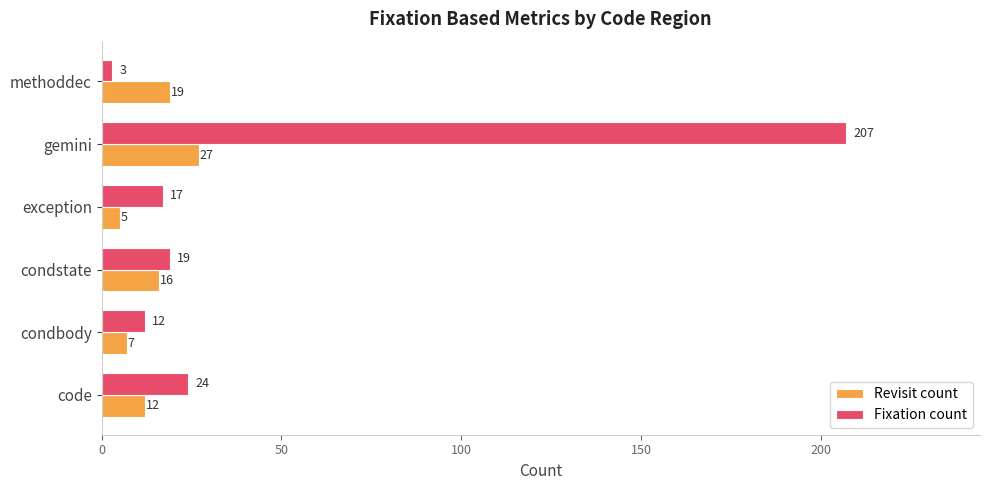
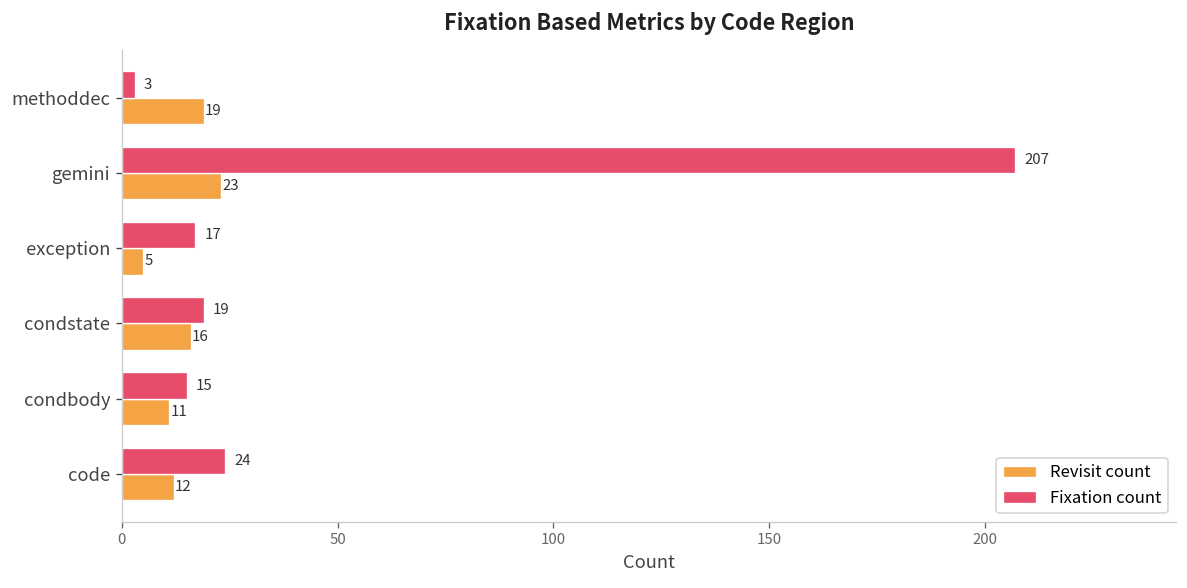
Revisit count, gemini: 27 -> 23
Fixation count, condbody: 12 -> 15
Revisit count, condbody: 7 -> 11
